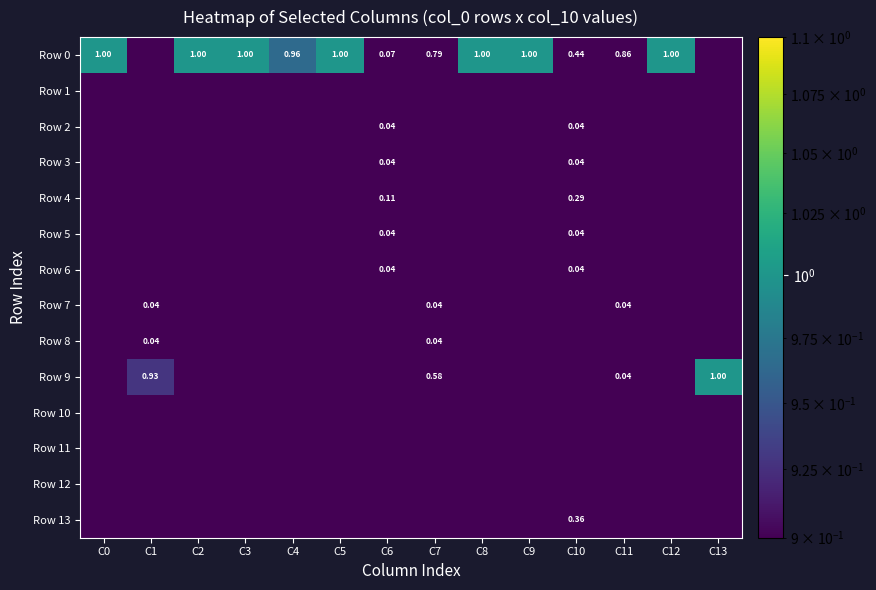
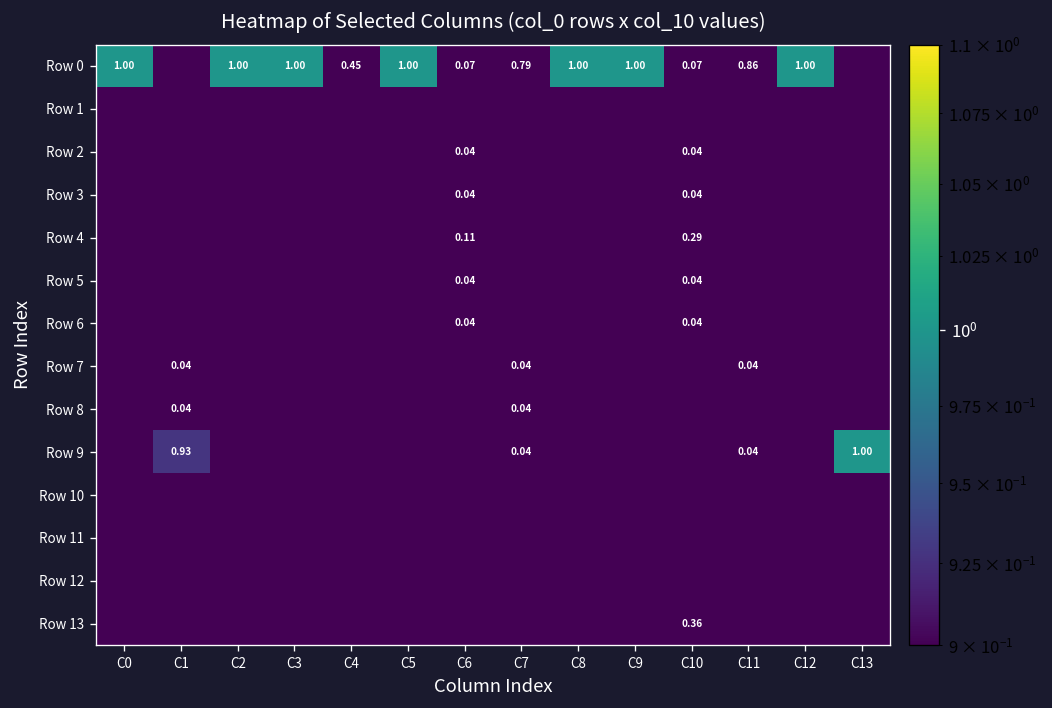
Row 0, C4: 0.96 -> 0.45
Row 0, C10: 0.44 -> 0.07
Row 9, C7: 0.58 -> 0.04
